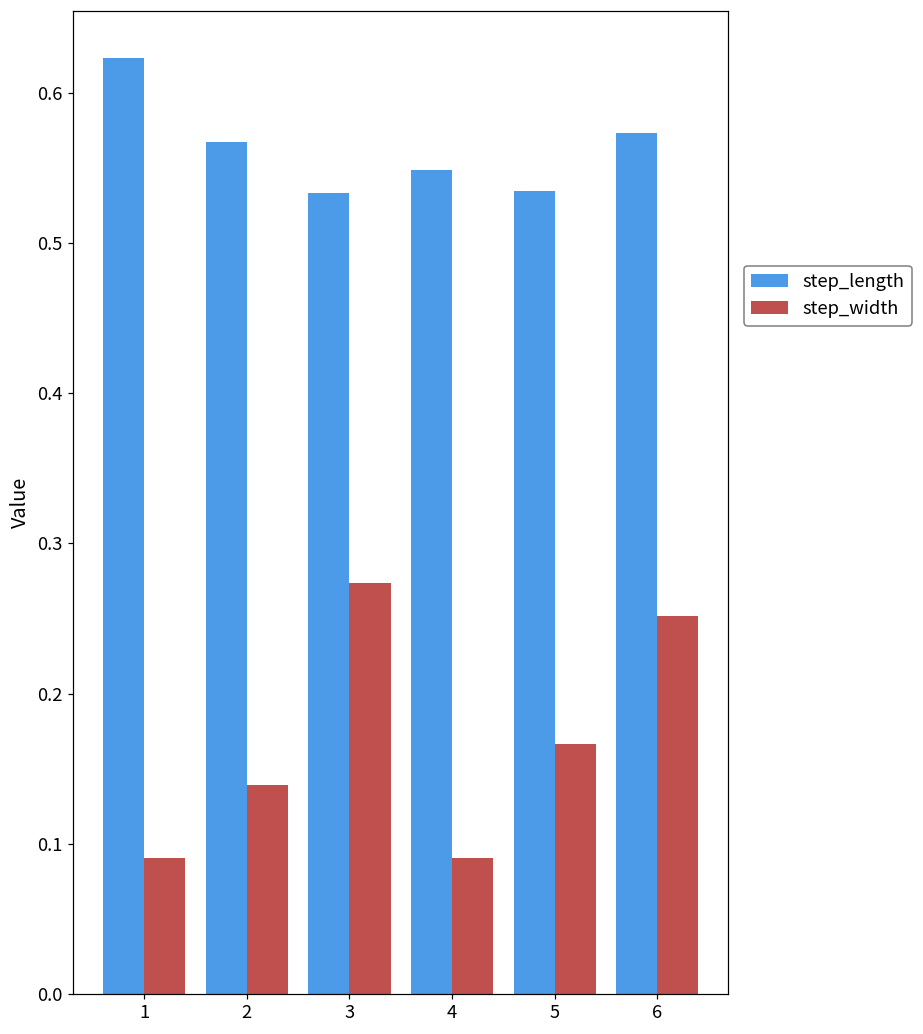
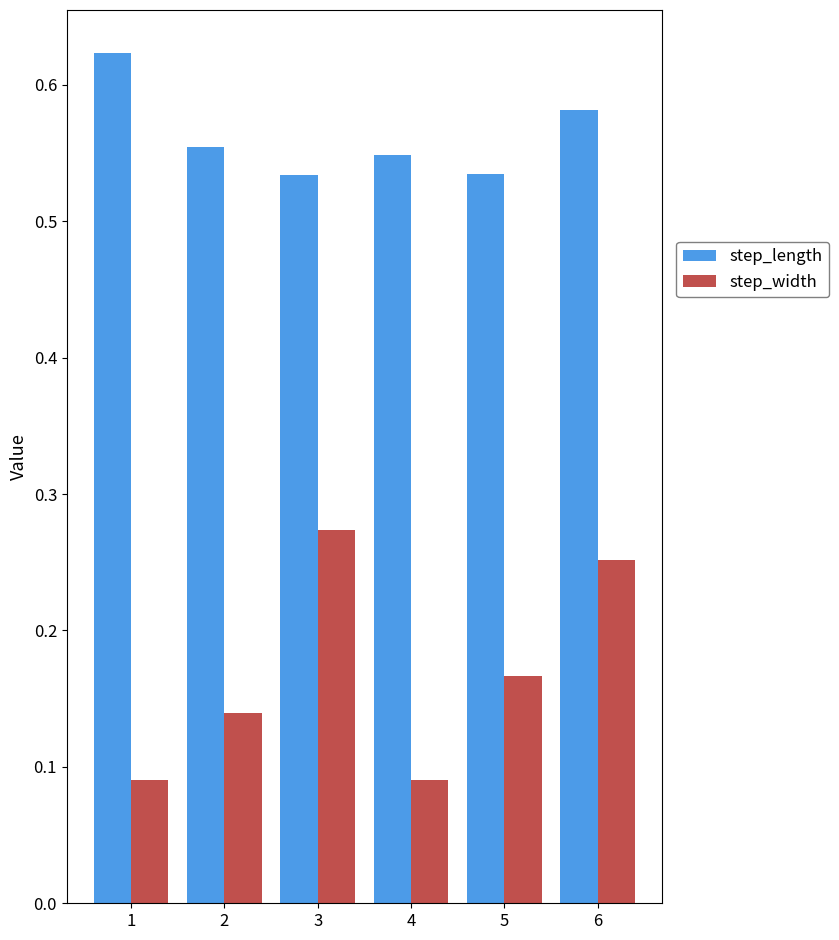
step_length, 2: 0.568 -> 0.554
step_length, 6: 0.574 -> 0.581
